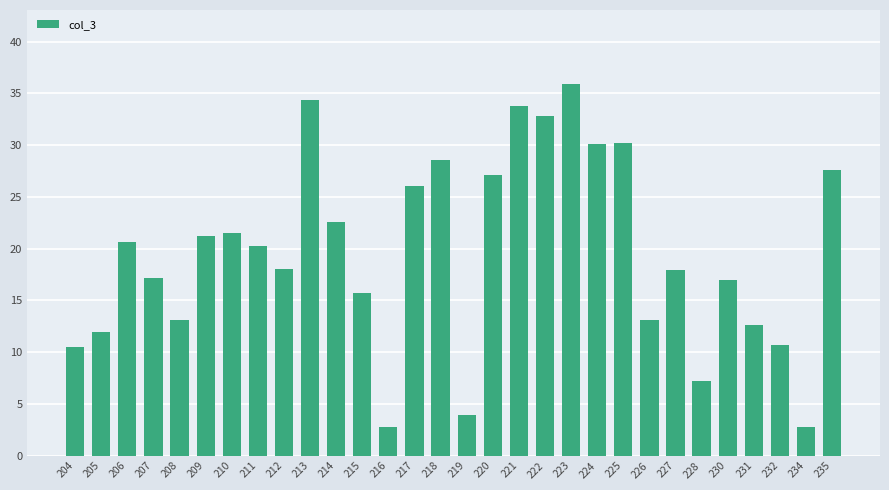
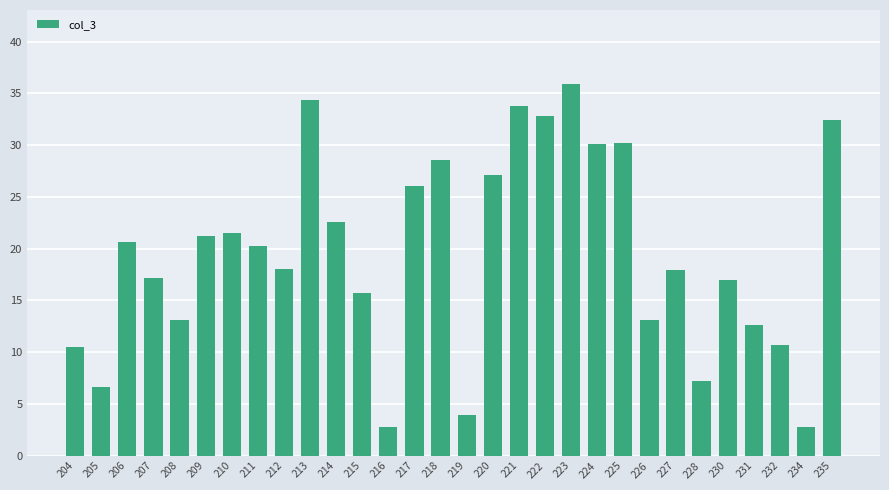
205: 11.9 -> 6.7
235: 27.6 -> 32.4
